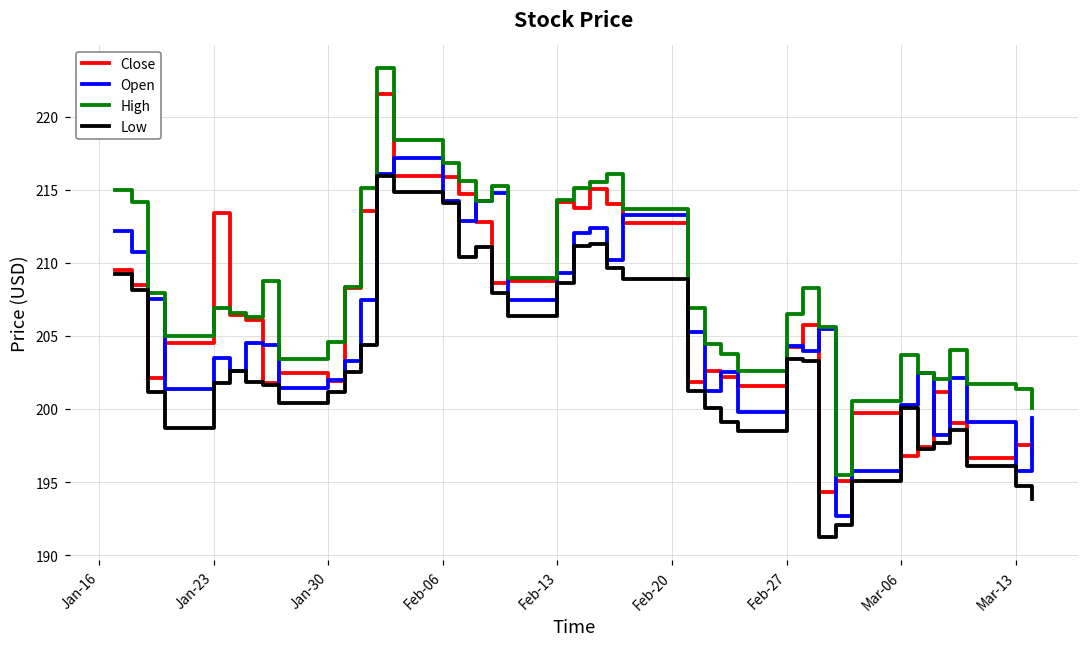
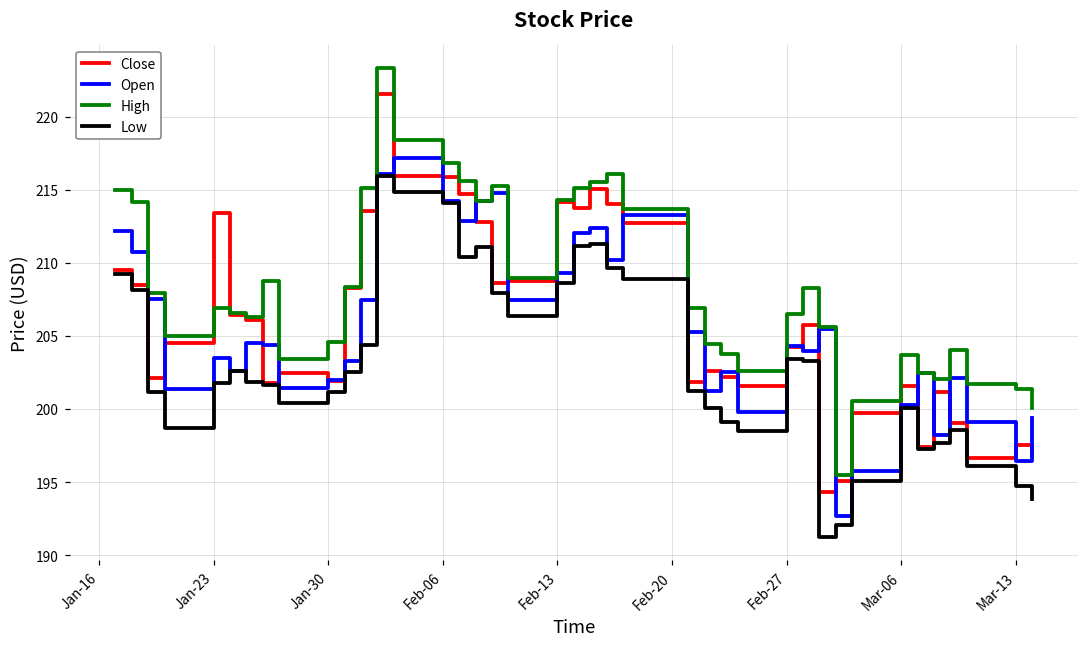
Close, Mar-06: 196.8 -> 201.6
Open, Mar-13: 195.7 -> 196.5
